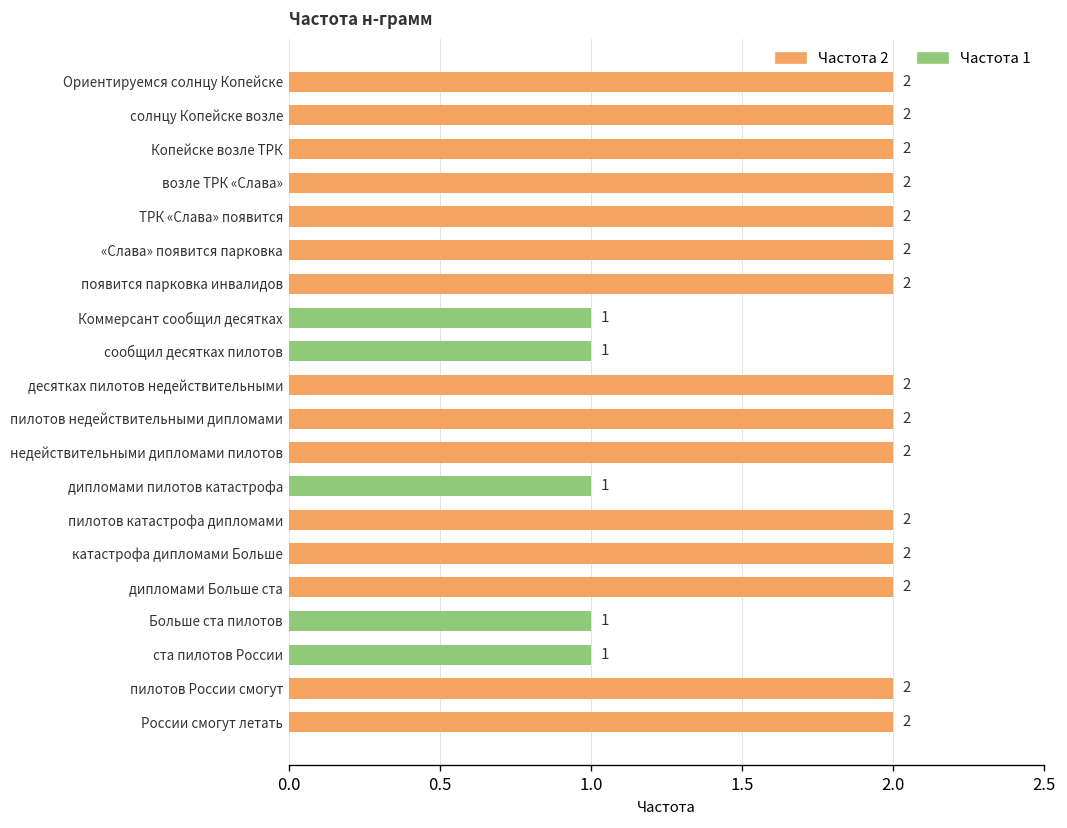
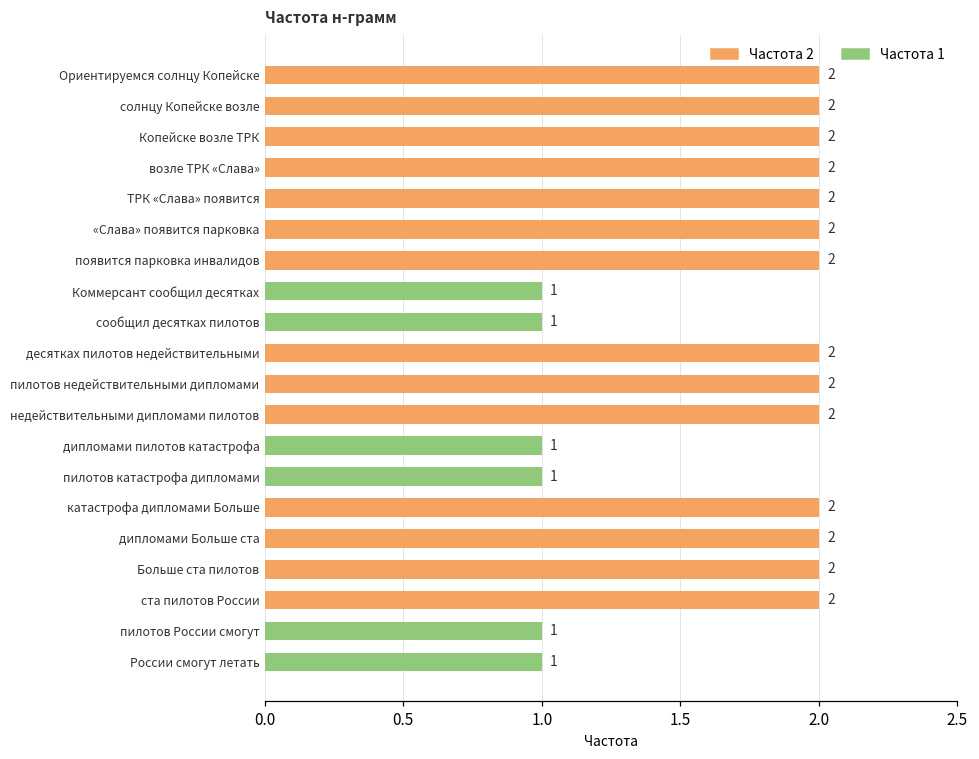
пилотов катастрофа дипломами: 2 -> 1
Больше ста пилотов: 1 -> 2
ста пилотов России: 1 -> 2
пилотов России смогут: 2 -> 1
России смогут летать: 2 -> 1
